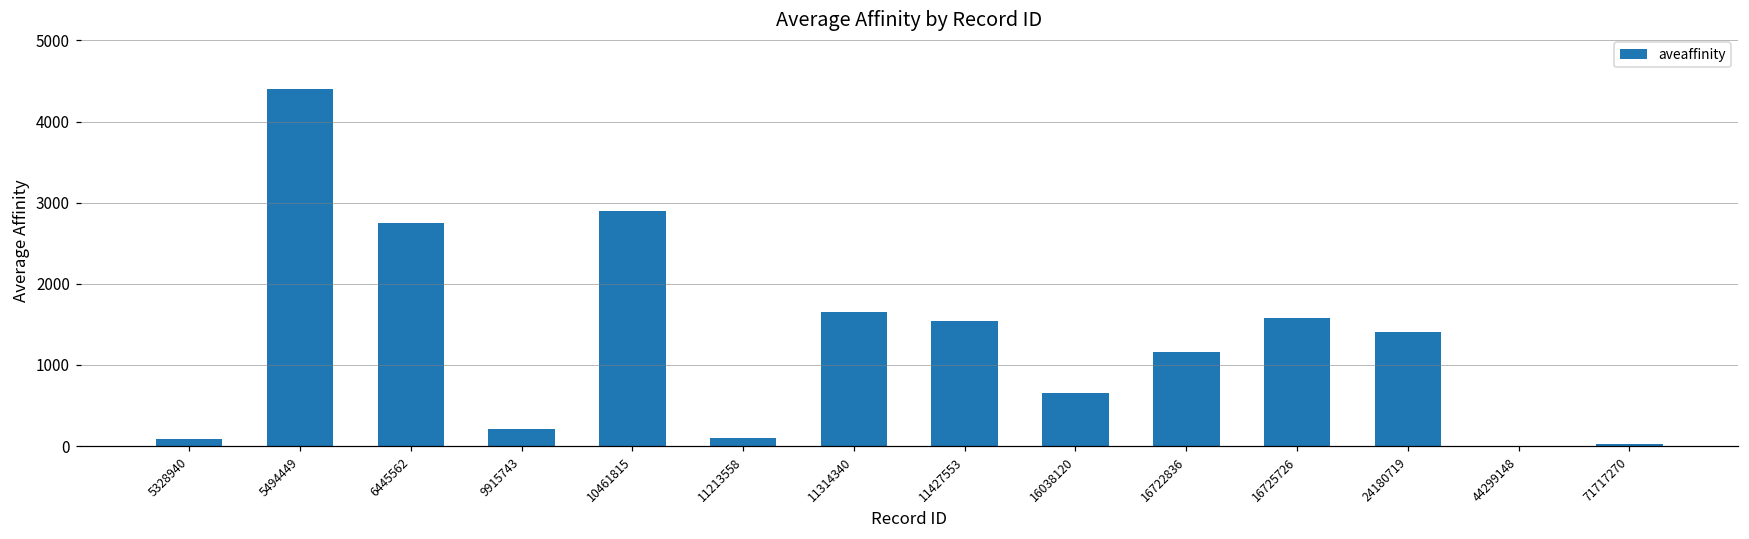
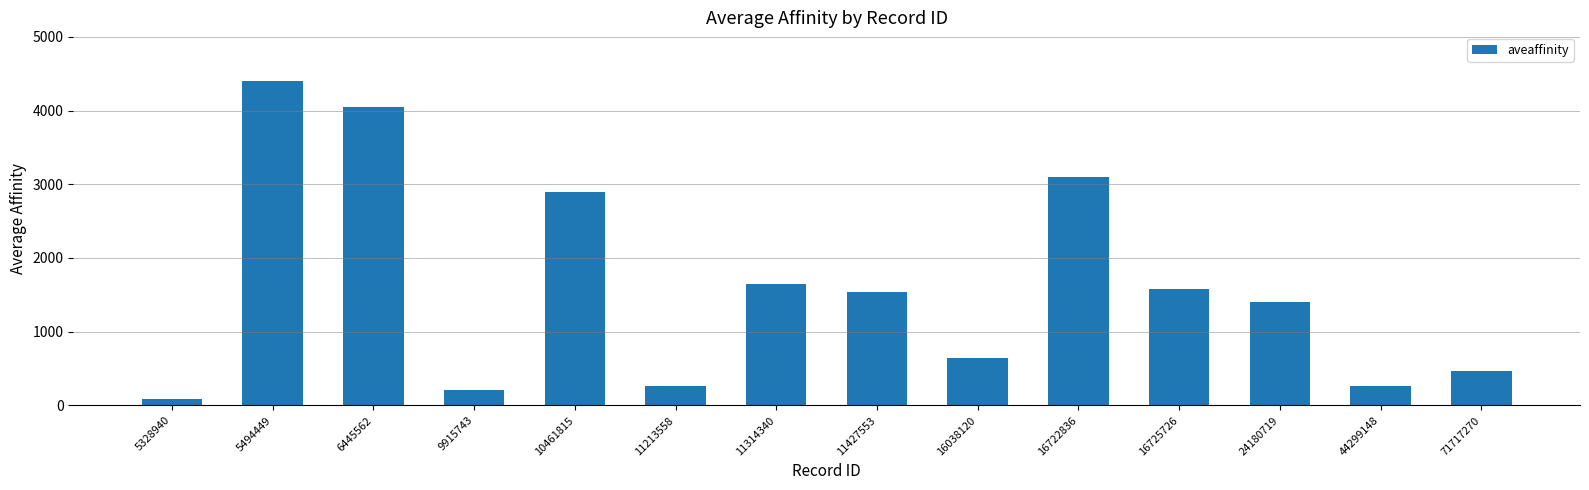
6445562: 2800 -> 4000
11213558: 100 -> 300
16722836: 1200 -> 3100
44299148: 0 -> 300
71717270: 0 -> 500
